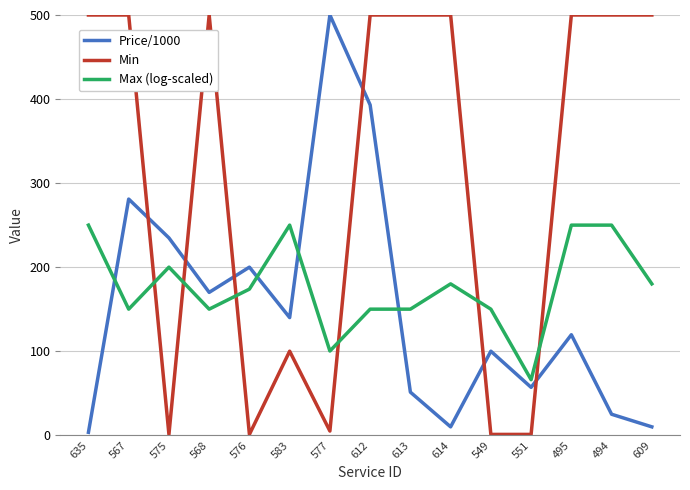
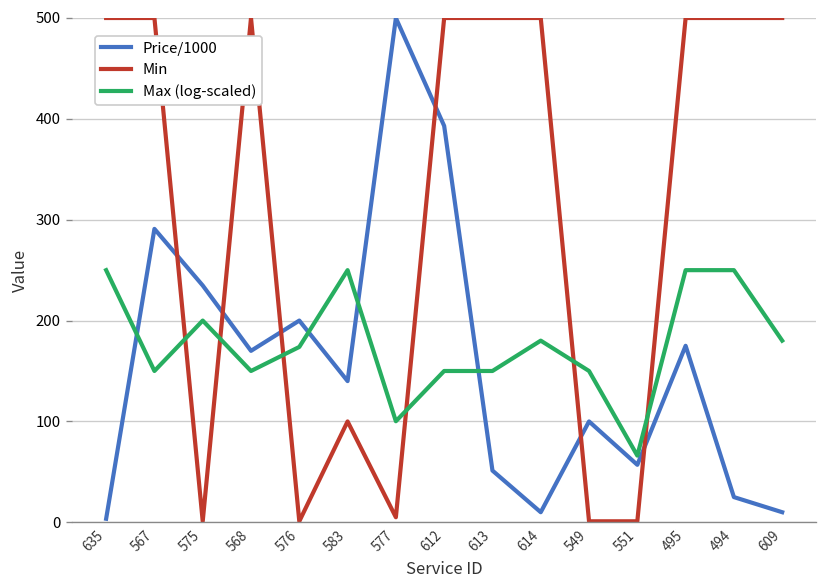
Price/1000, 567: 280 -> 290
Price/1000, 495: 120 -> 180
